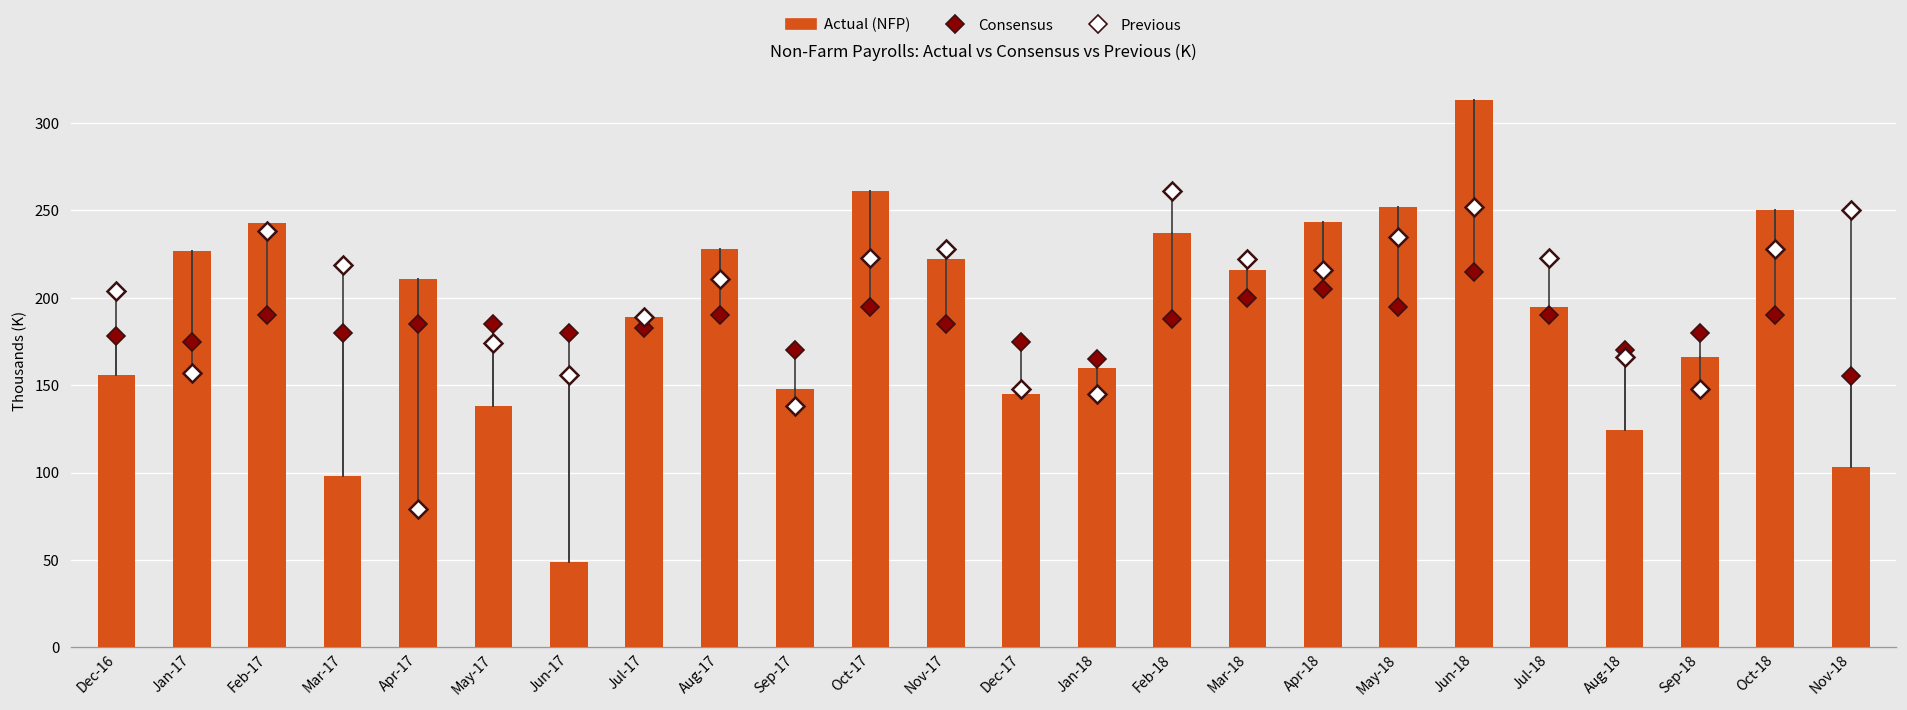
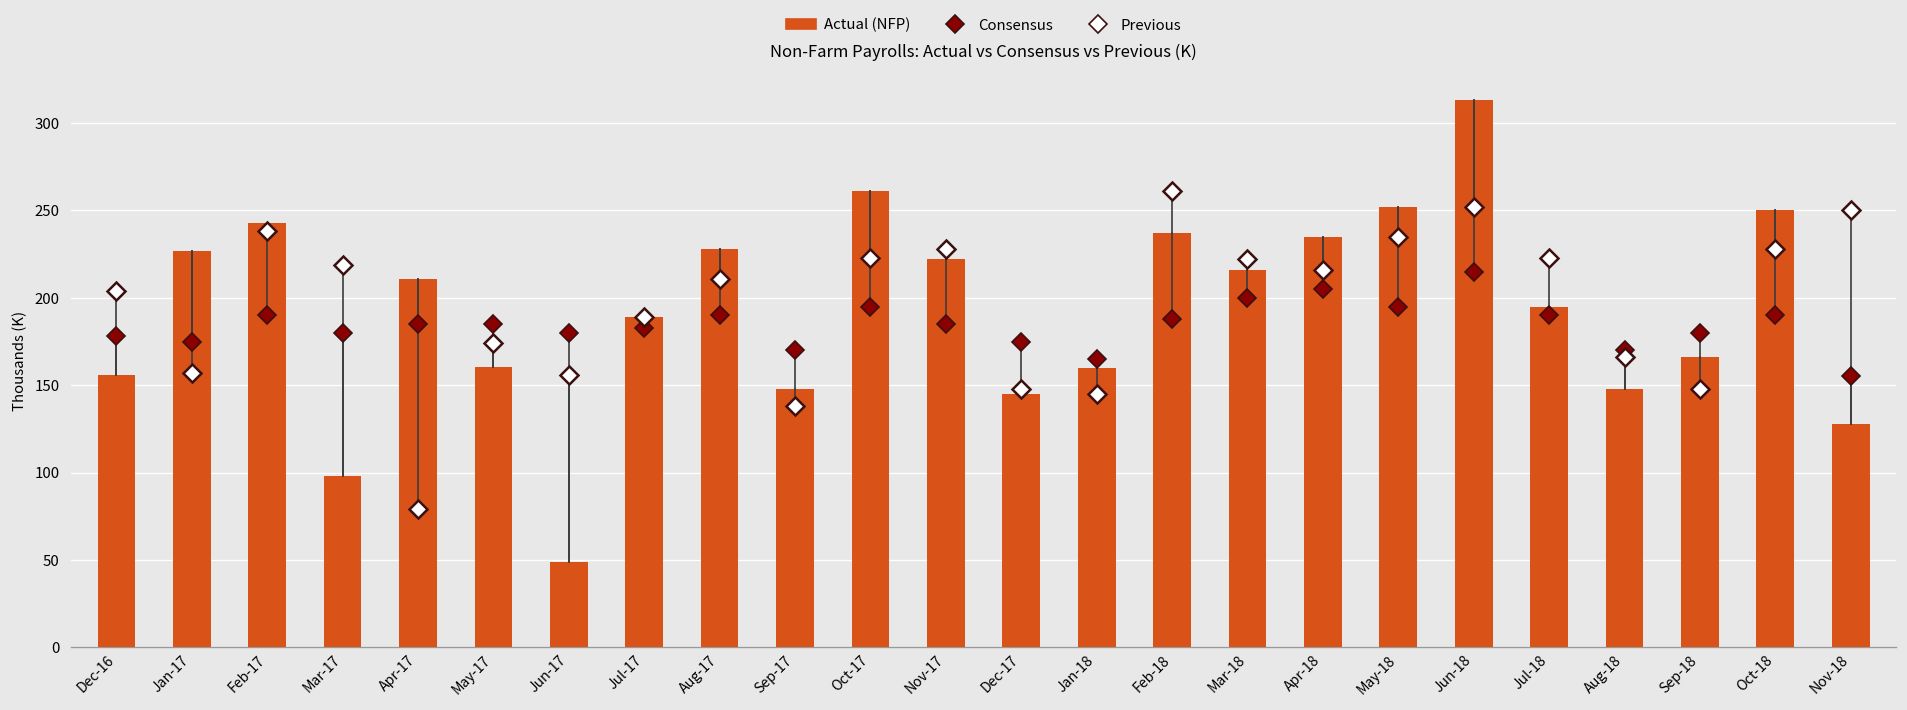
Actual (NFP), May-17: 138 -> 161
Actual (NFP), Apr-18: 244 -> 235
Actual (NFP), Aug-18: 124 -> 148
Actual (NFP), Nov-18: 103 -> 128
